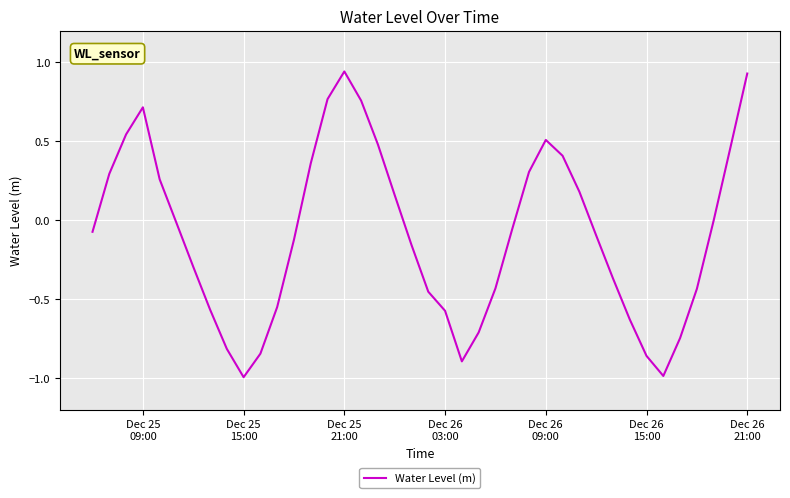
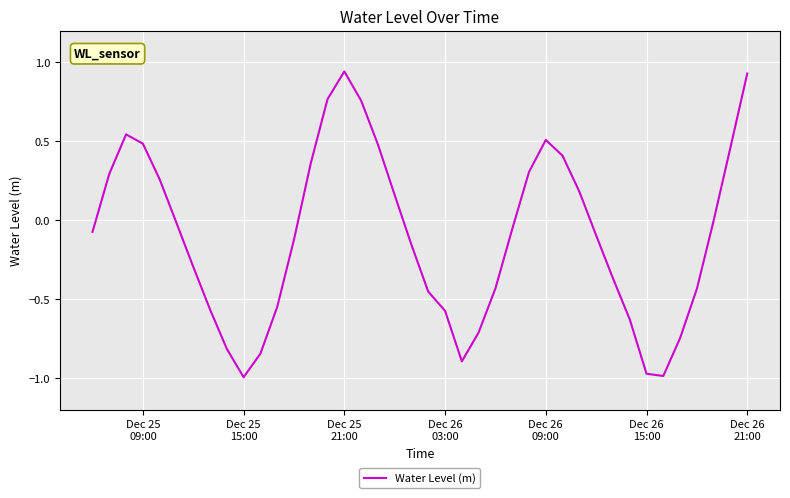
Dec 25 09:00: 0.72 -> 0.49
Dec 26 15:00: -0.86 -> -0.97
